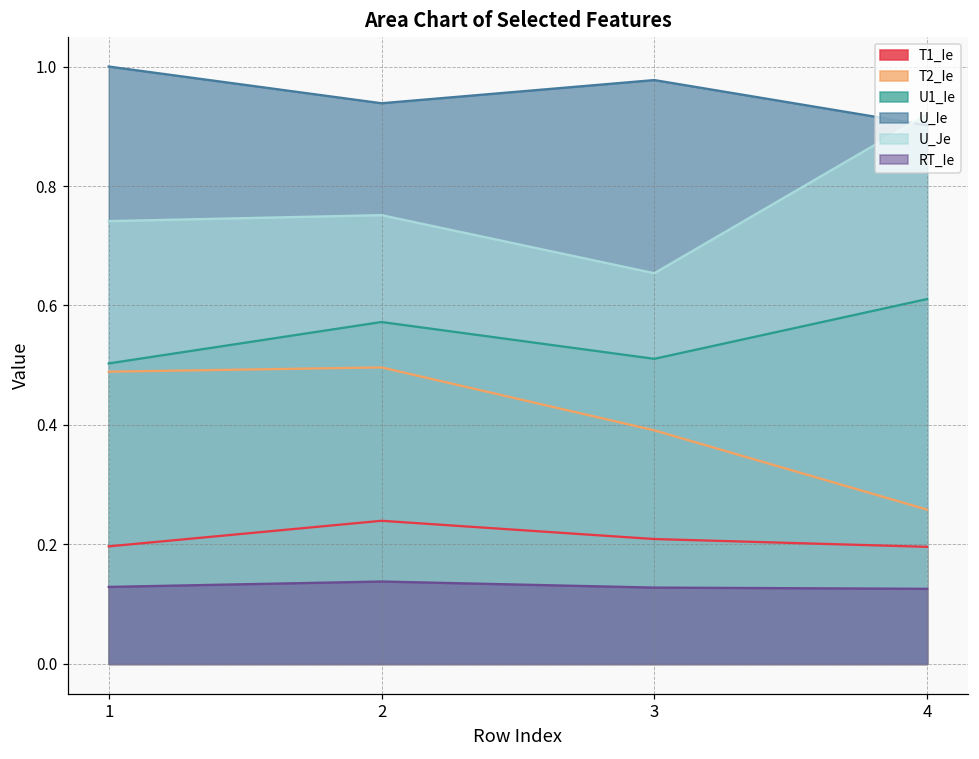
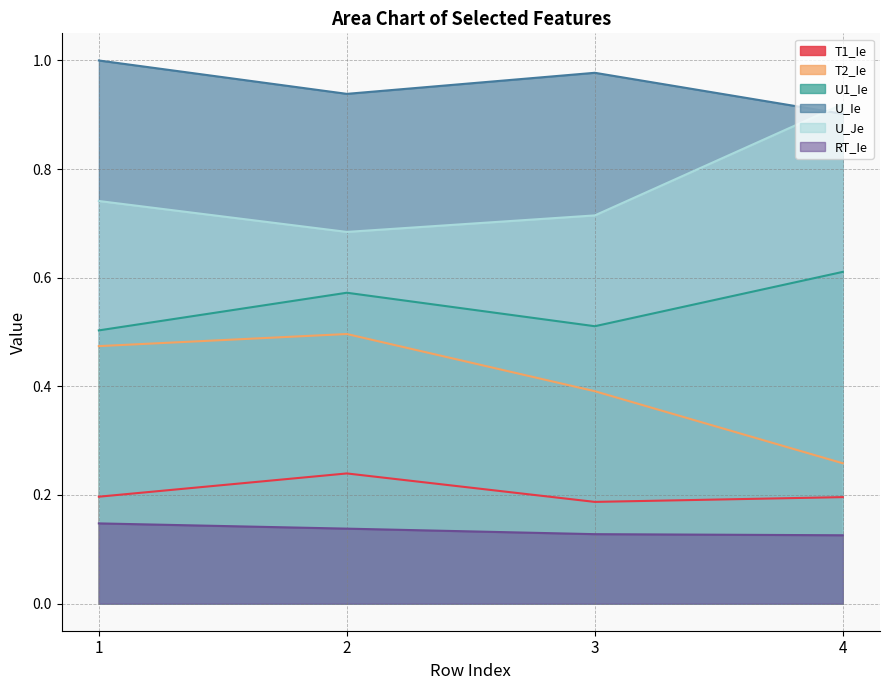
T2_Ie, 1: 0.49 -> 0.47
RT_Ie, 1: 0.13 -> 0.15
U_Je, 2: 0.75 -> 0.68
T1_Ie, 3: 0.21 -> 0.19
U_Je, 3: 0.65 -> 0.71
